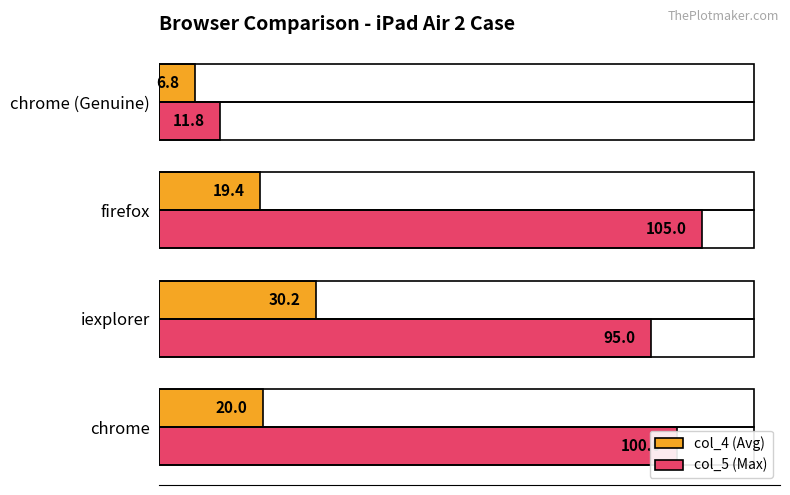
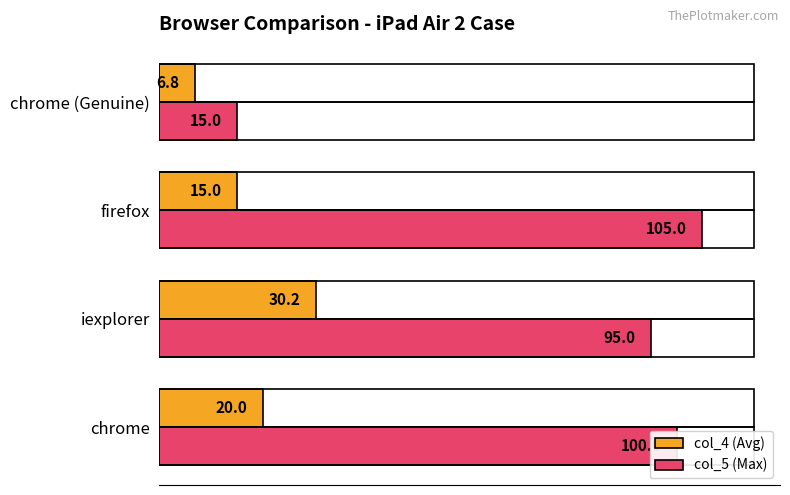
col_5 (Max), chrome (Genuine): 11.8 -> 15.0
col_4 (Avg), firefox: 19.4 -> 15.0
